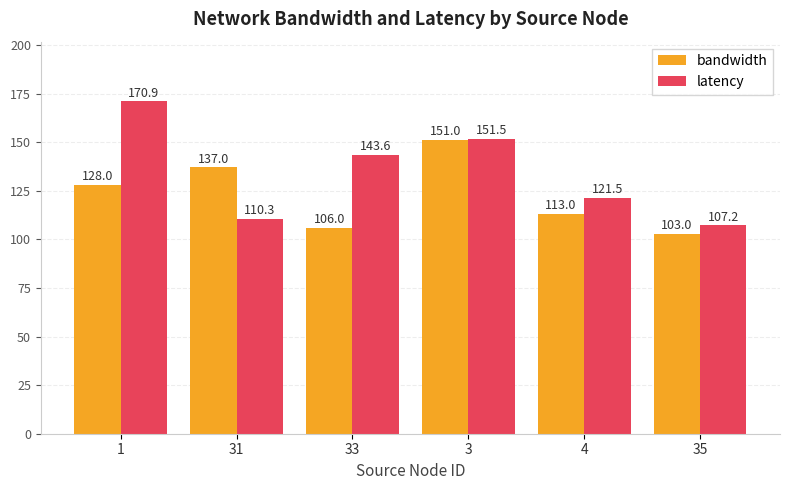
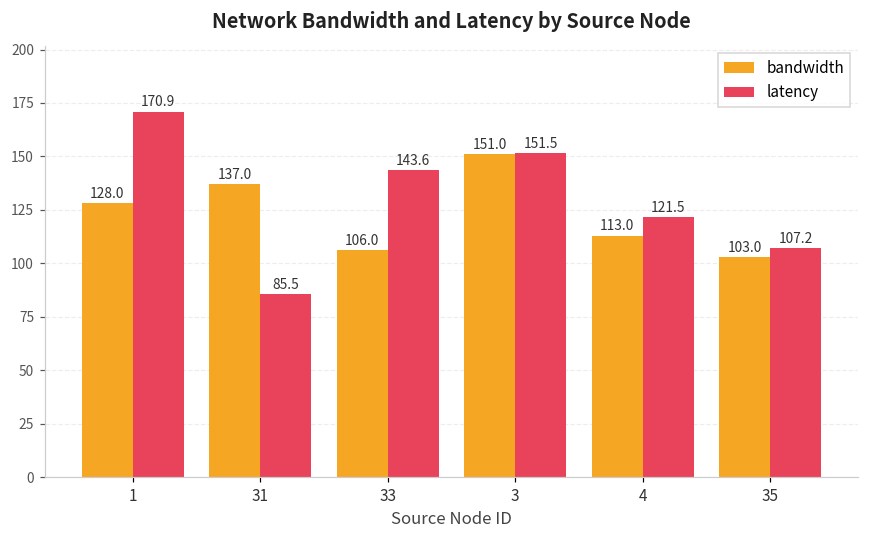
latency, 31: 110.3 -> 85.5
